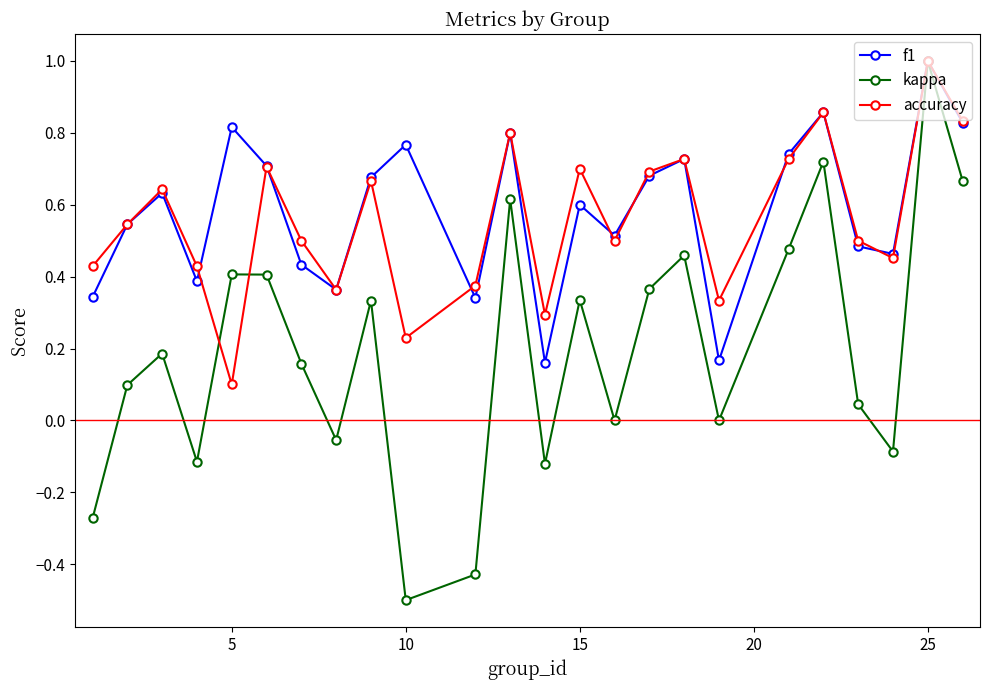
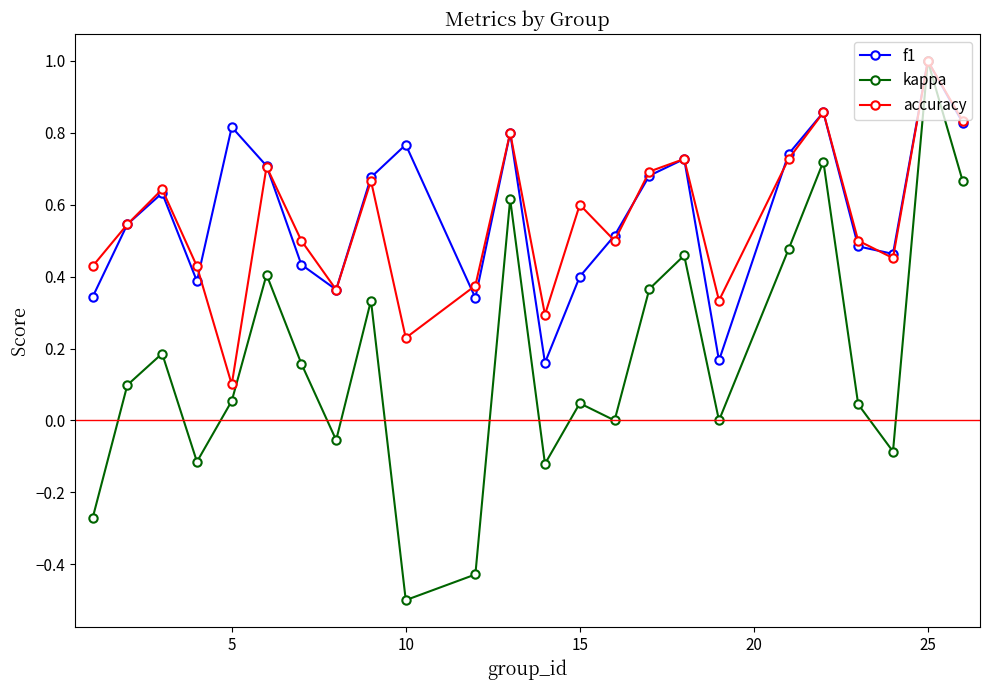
kappa, 5: 0.41 -> 0.05
f1, 15: 0.6 -> 0.4
kappa, 15: 0.34 -> 0.05
accuracy, 15: 0.7 -> 0.6
